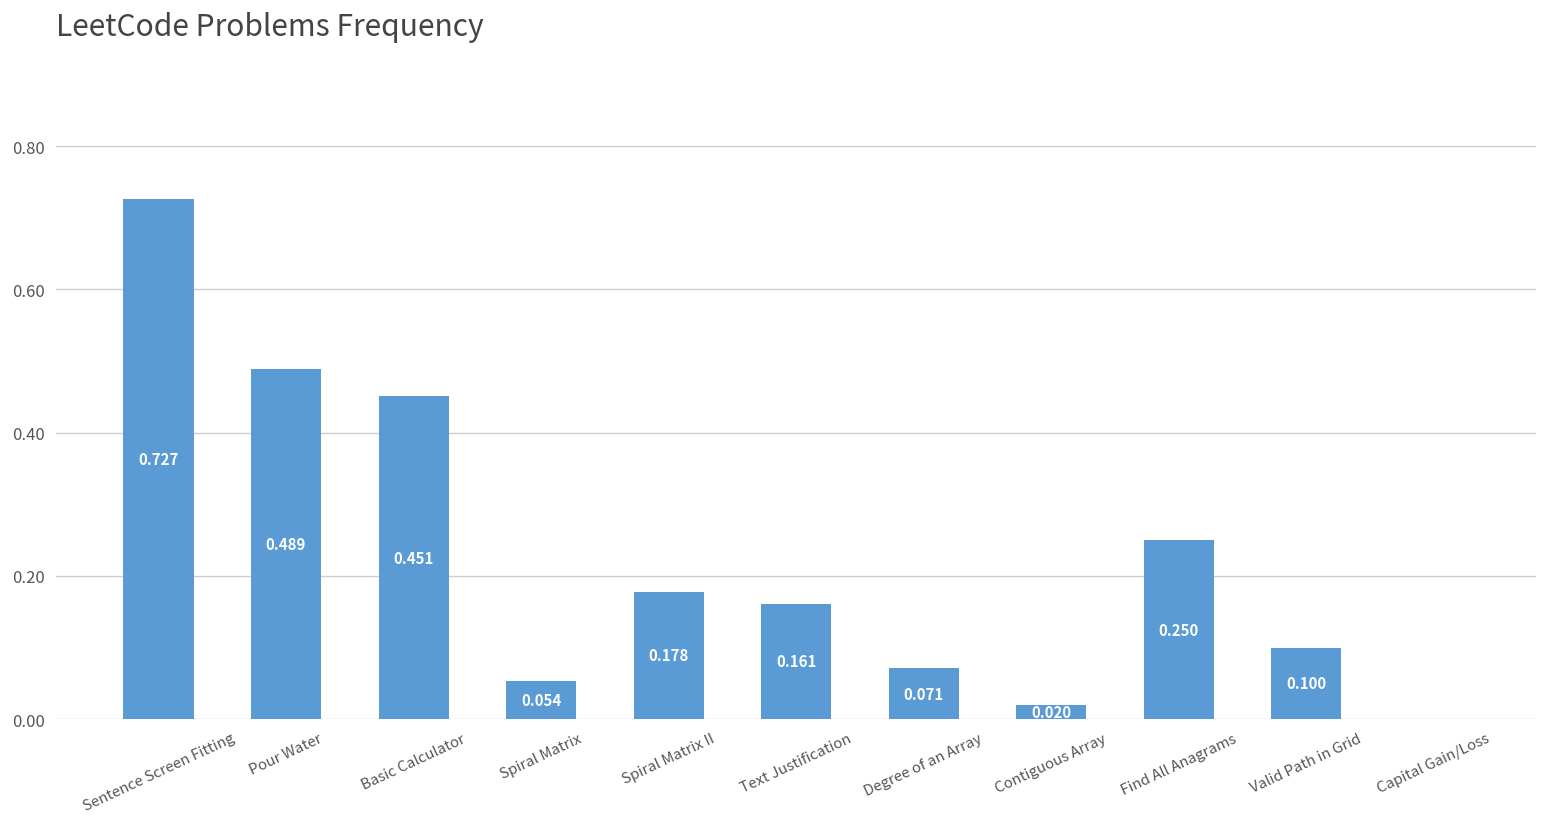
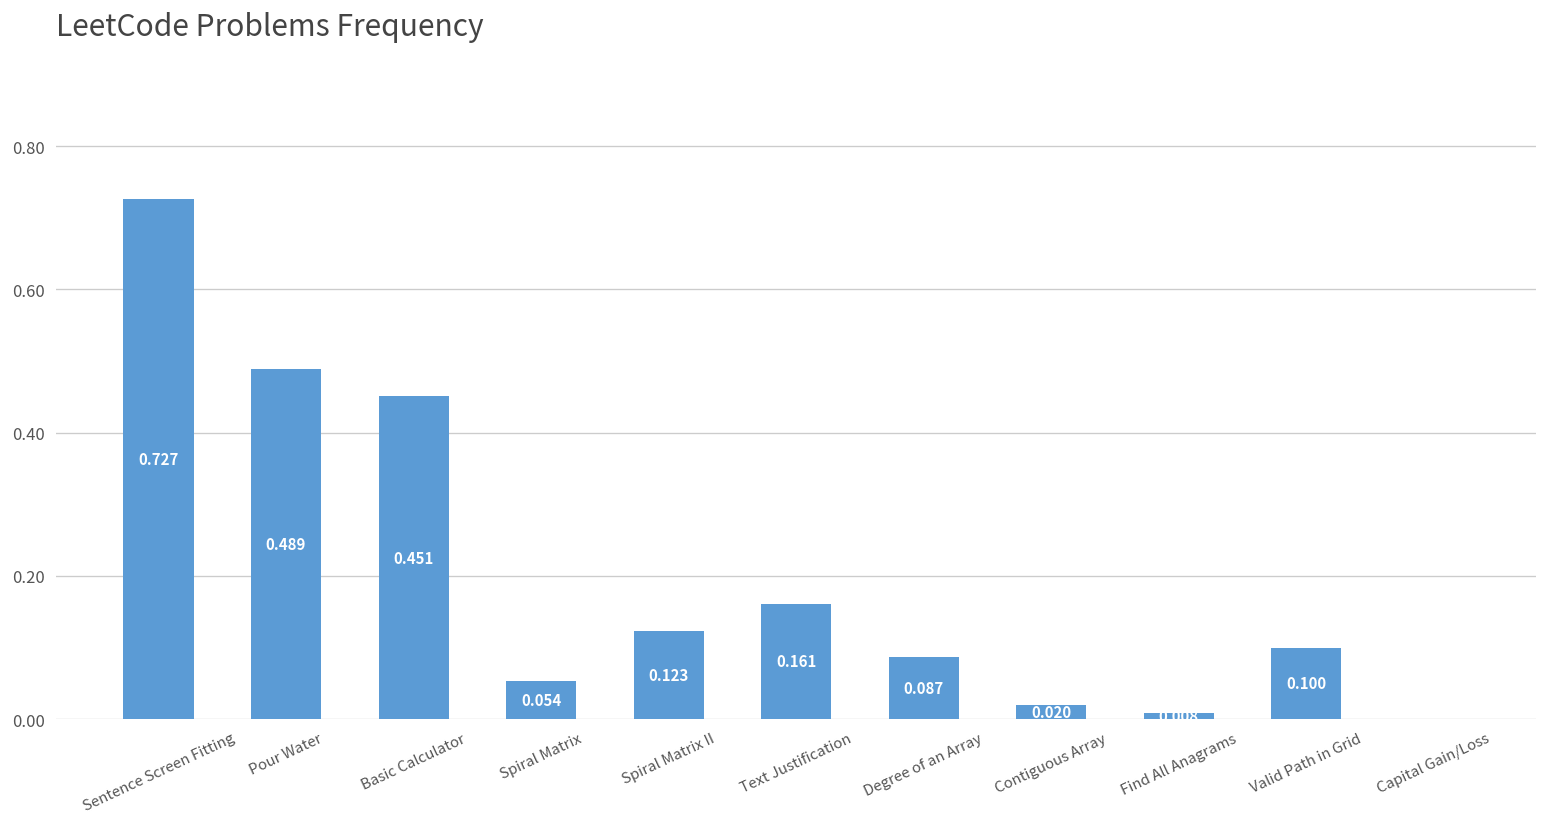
Spiral Matrix II: 0.178 -> 0.123
Degree of an Array: 0.071 -> 0.087
Find All Anagrams: 0.25 -> 0.01
